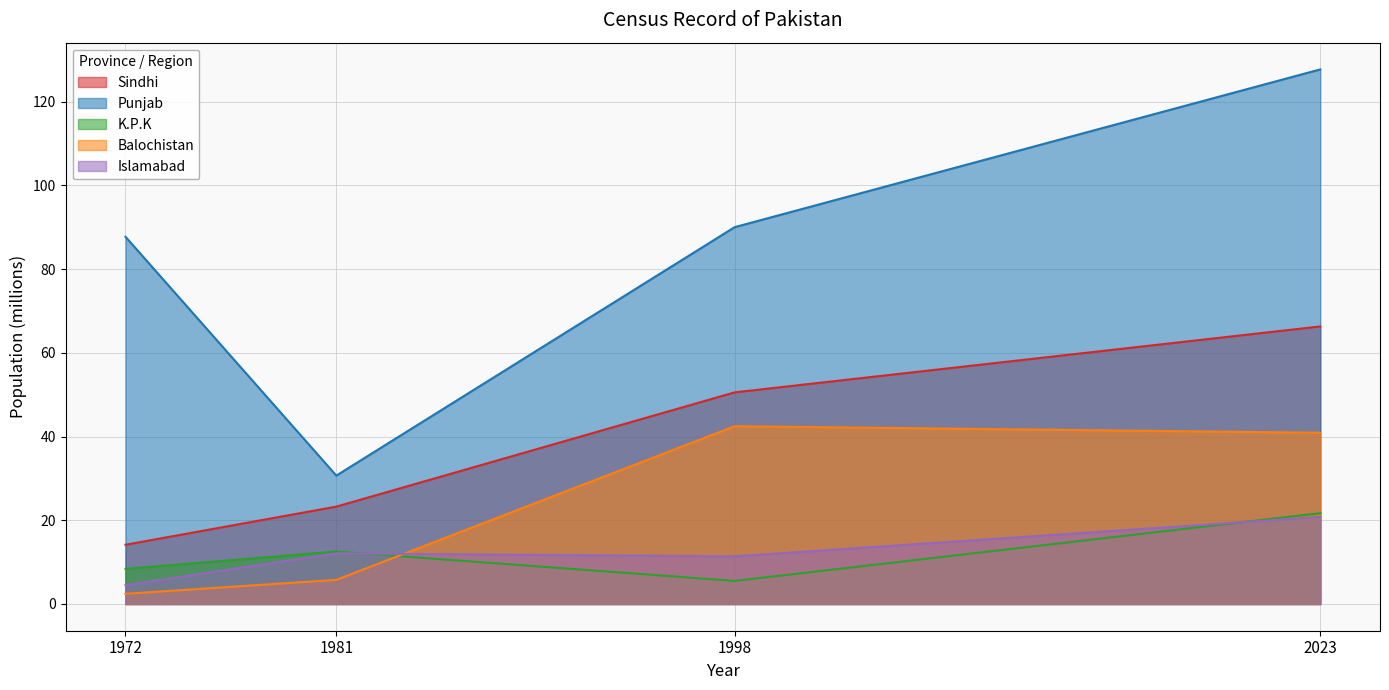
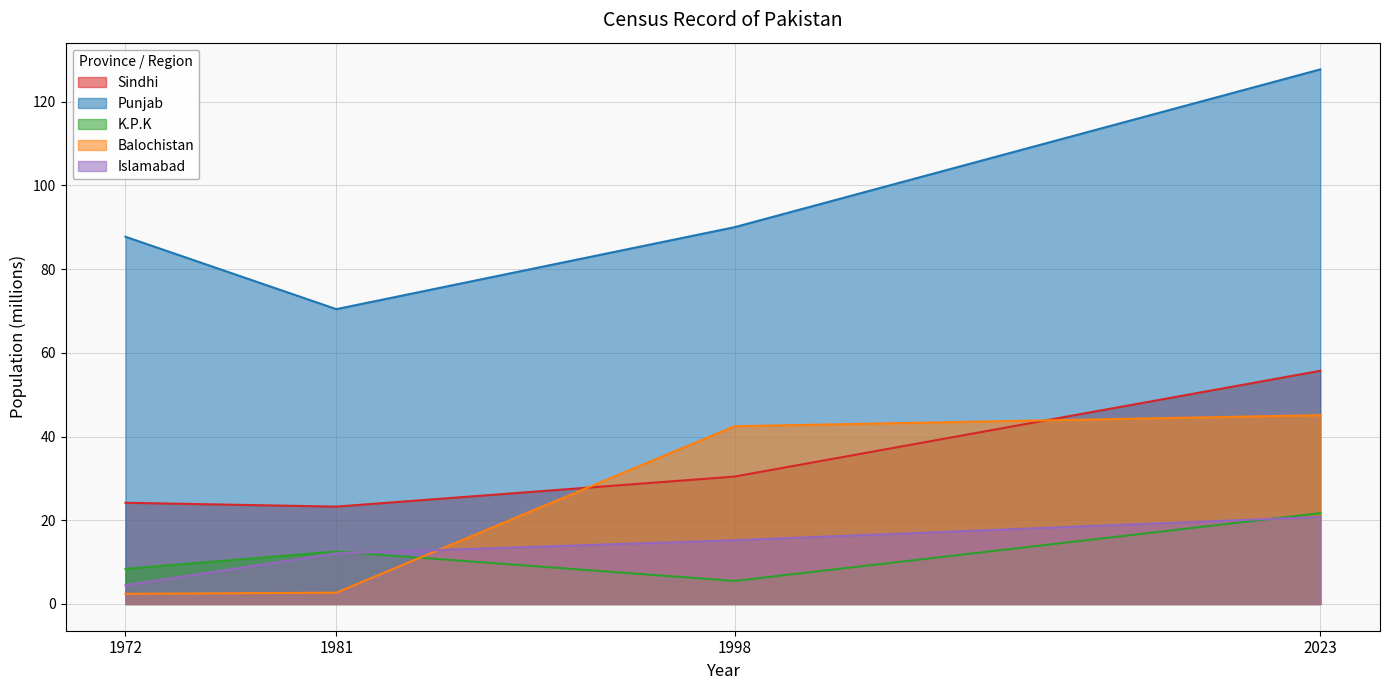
Sindhi, 1972: 14 -> 24
Punjab, 1981: 31 -> 70
Balochistan, 1981: 6 -> 3
Sindhi, 1998: 51 -> 30
Islamabad, 1998: 11 -> 15
Sindhi, 2023: 66 -> 56
Balochistan, 2023: 41 -> 45
